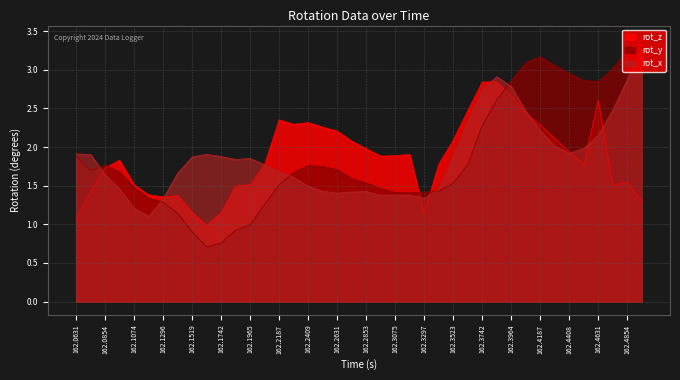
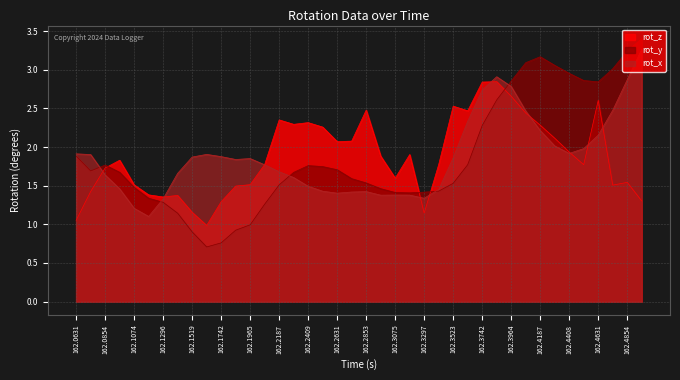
rot_z, 162.1742: 1.2 -> 1.3
rot_z, 162.2631: 2.2 -> 2.1
rot_z, 162.2853: 2.0 -> 2.5
rot_z, 162.3075: 1.9 -> 1.6
rot_z, 162.3523: 2.1 -> 2.5
